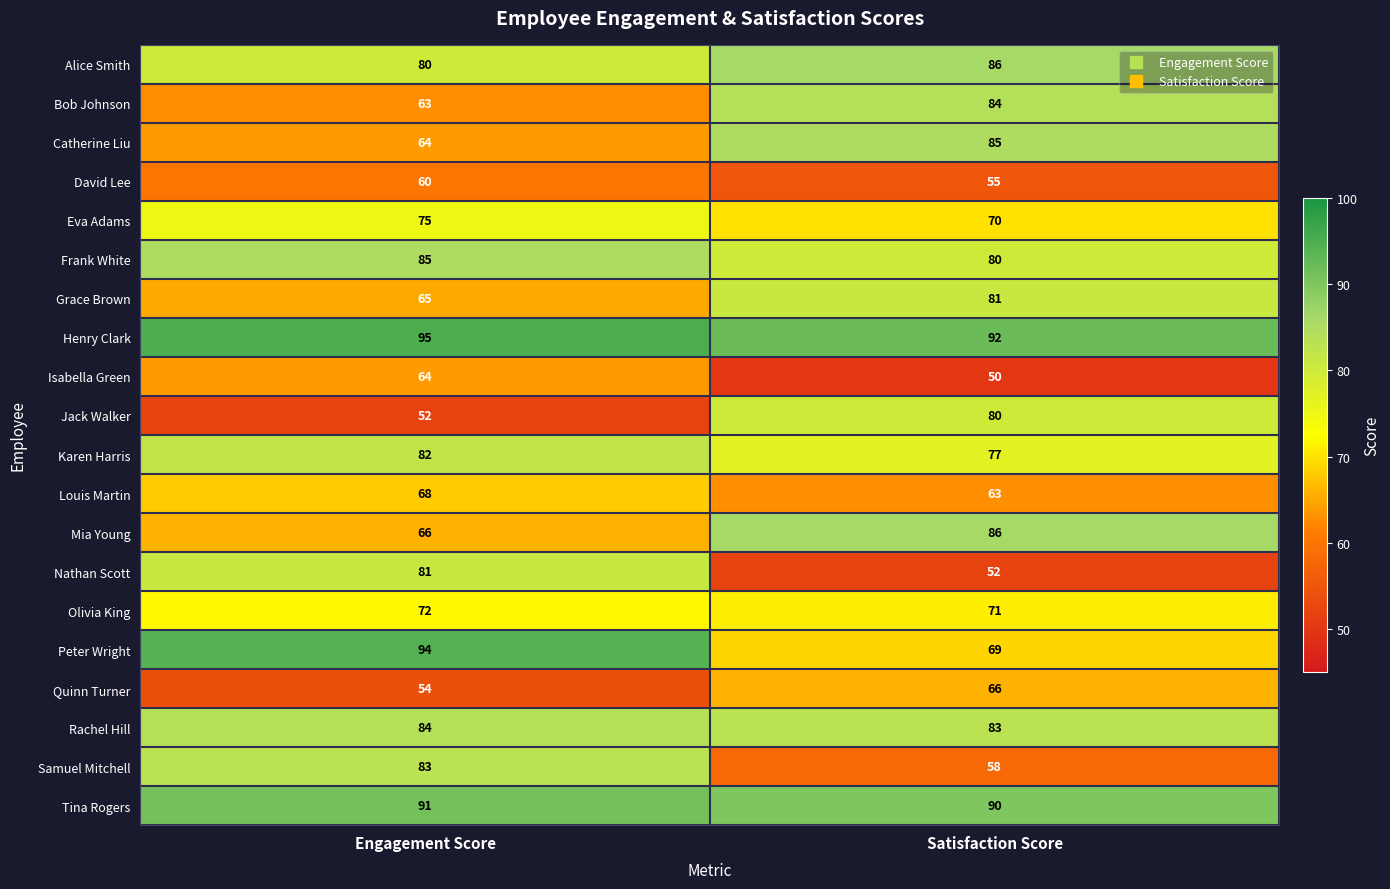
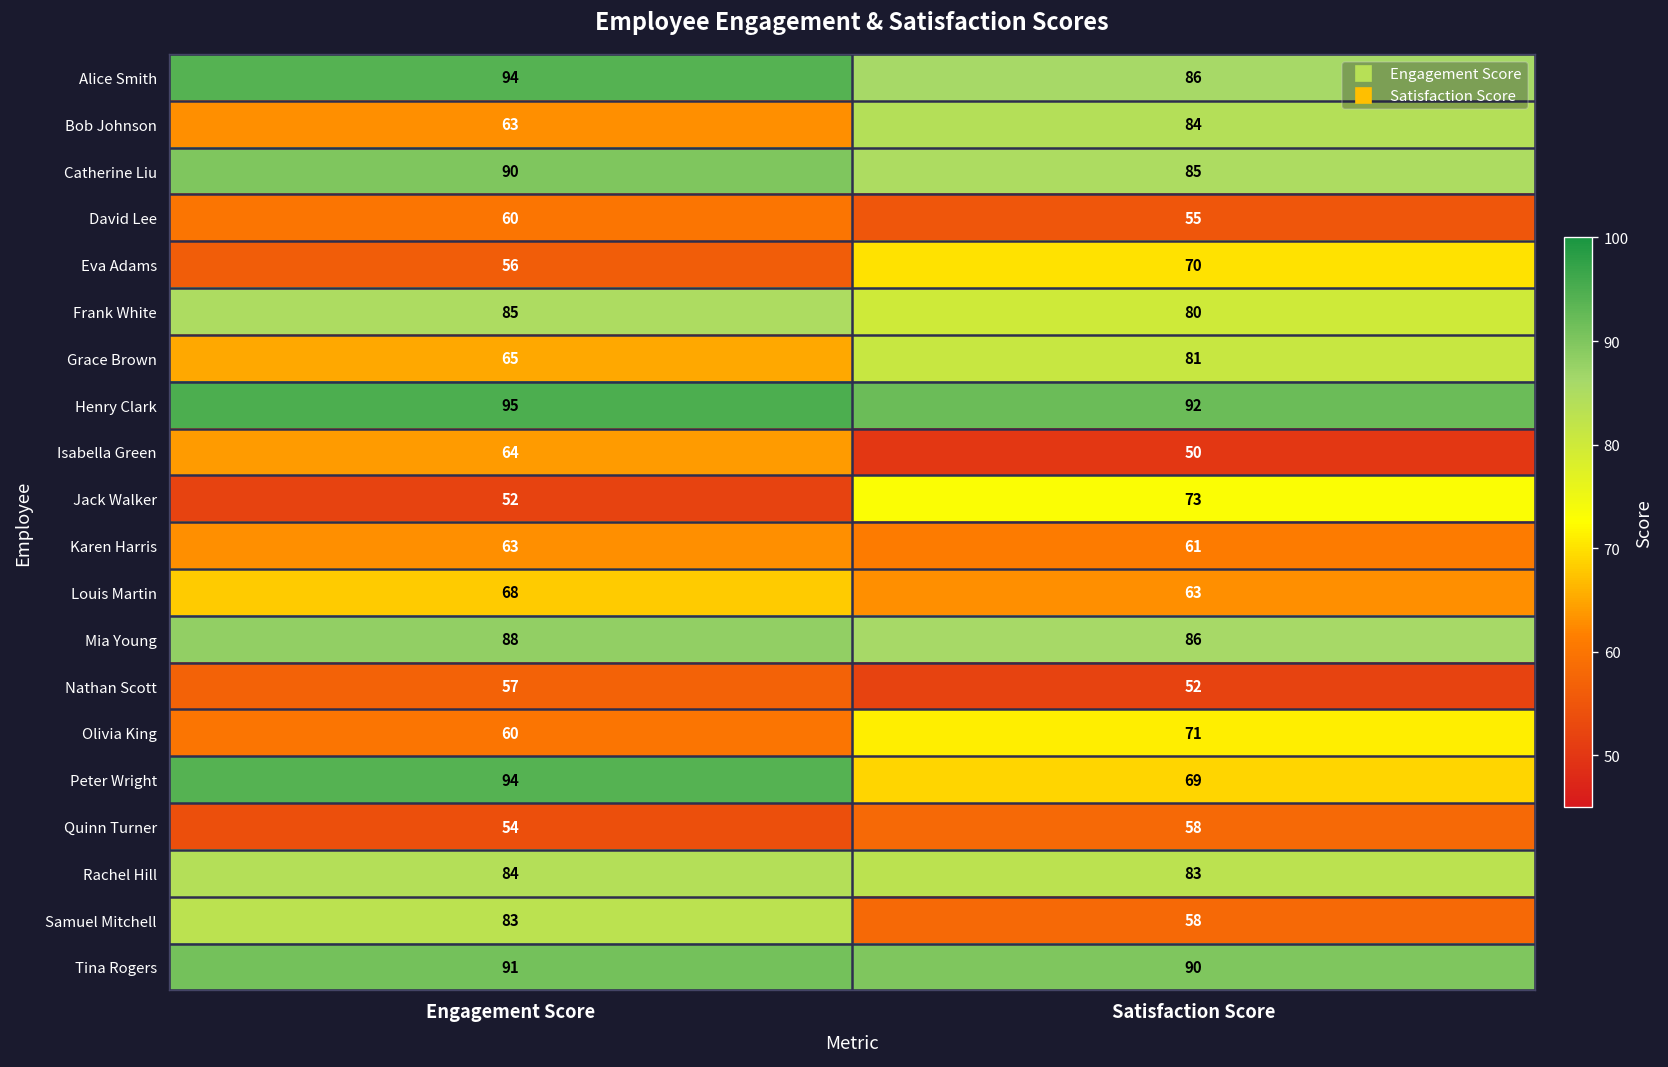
Alice Smith, Engagement Score: 80 -> 94
Catherine Liu, Engagement Score: 64 -> 90
Eva Adams, Engagement Score: 75 -> 56
Jack Walker, Satisfaction Score: 80 -> 73
Karen Harris, Engagement Score: 82 -> 63
Karen Harris, Satisfaction Score: 77 -> 61
Mia Young, Engagement Score: 66 -> 88
Nathan Scott, Engagement Score: 81 -> 57
Olivia King, Engagement Score: 72 -> 60
Quinn Turner, Satisfaction Score: 66 -> 58
